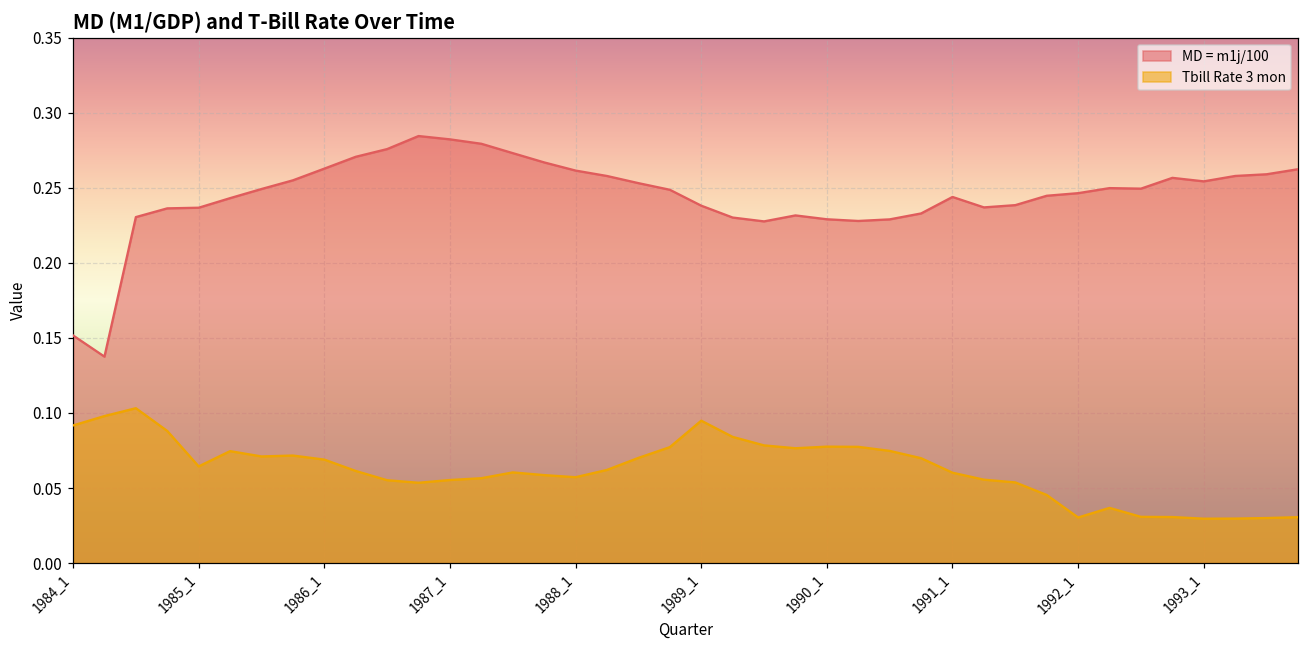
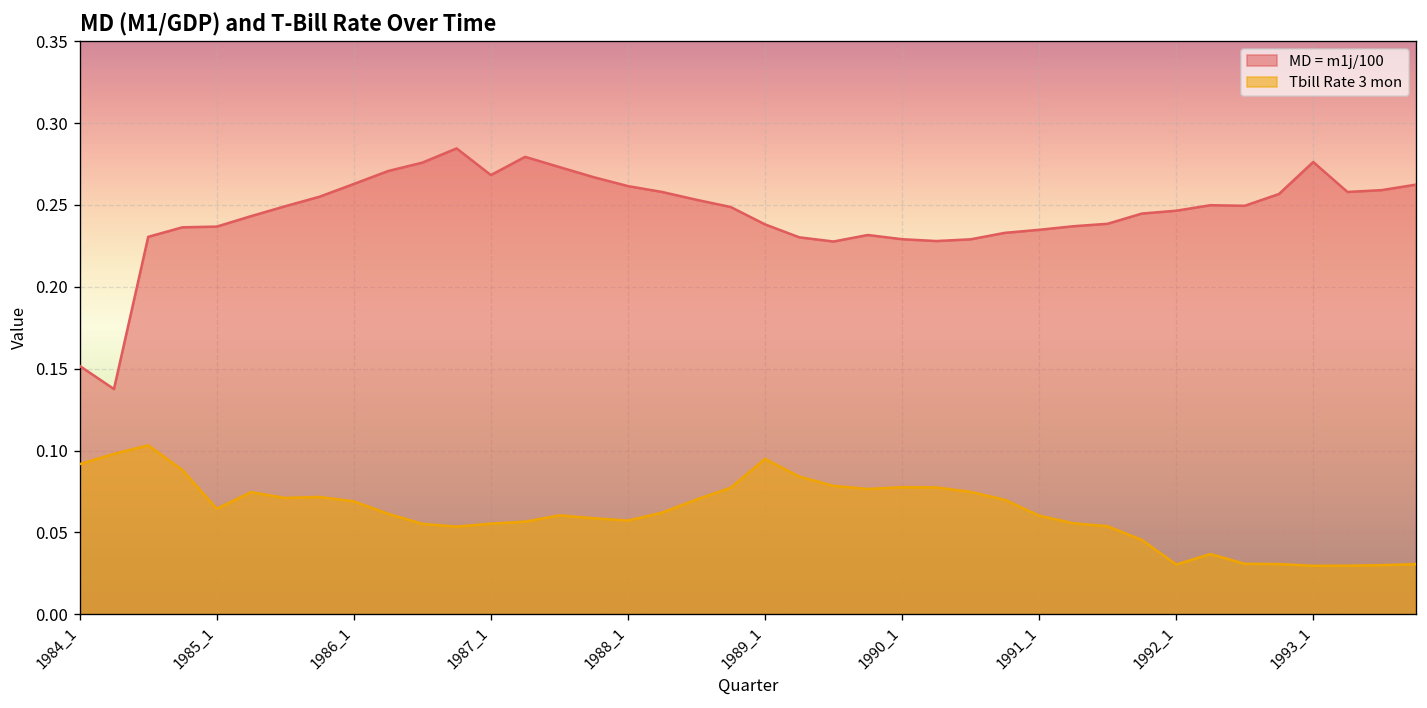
MD = m1j/100, 1987_1: 0.282 -> 0.268
MD = m1j/100, 1991_1: 0.244 -> 0.235
MD = m1j/100, 1993_1: 0.254 -> 0.276
